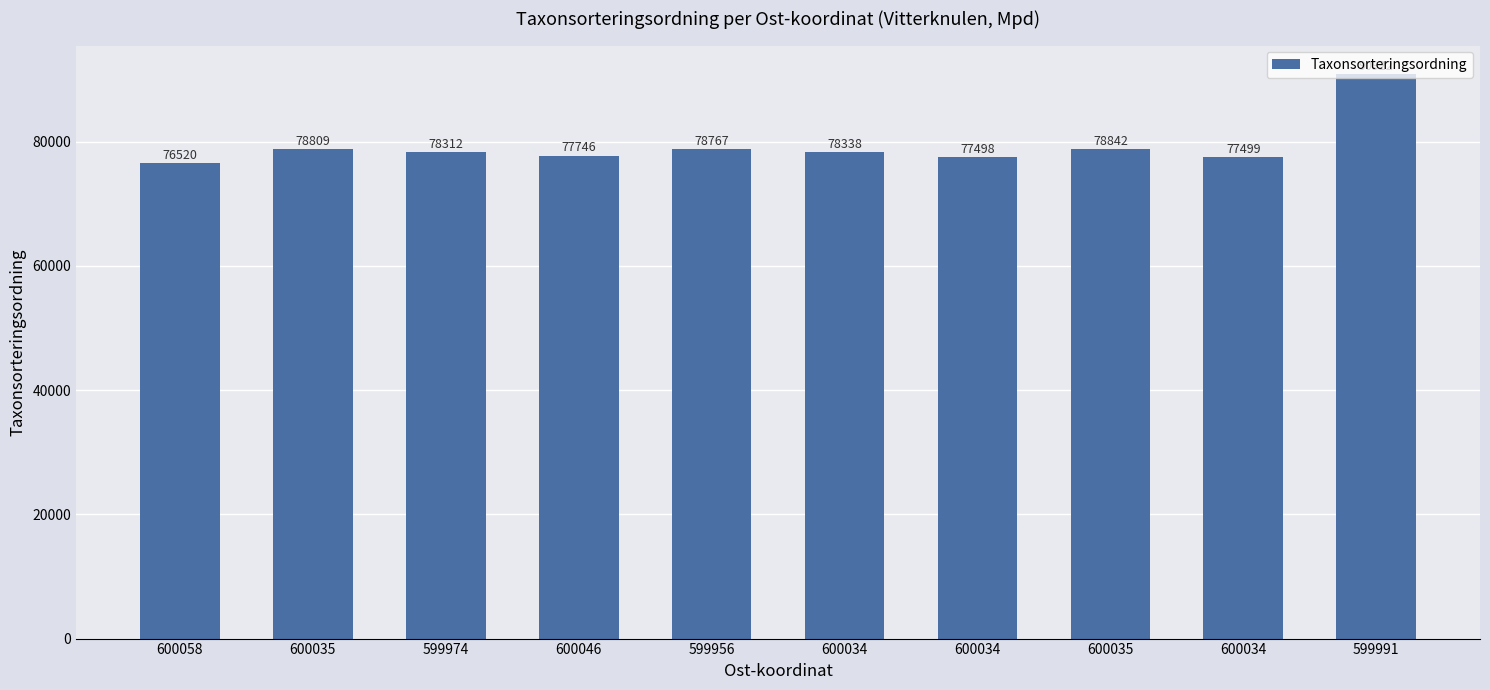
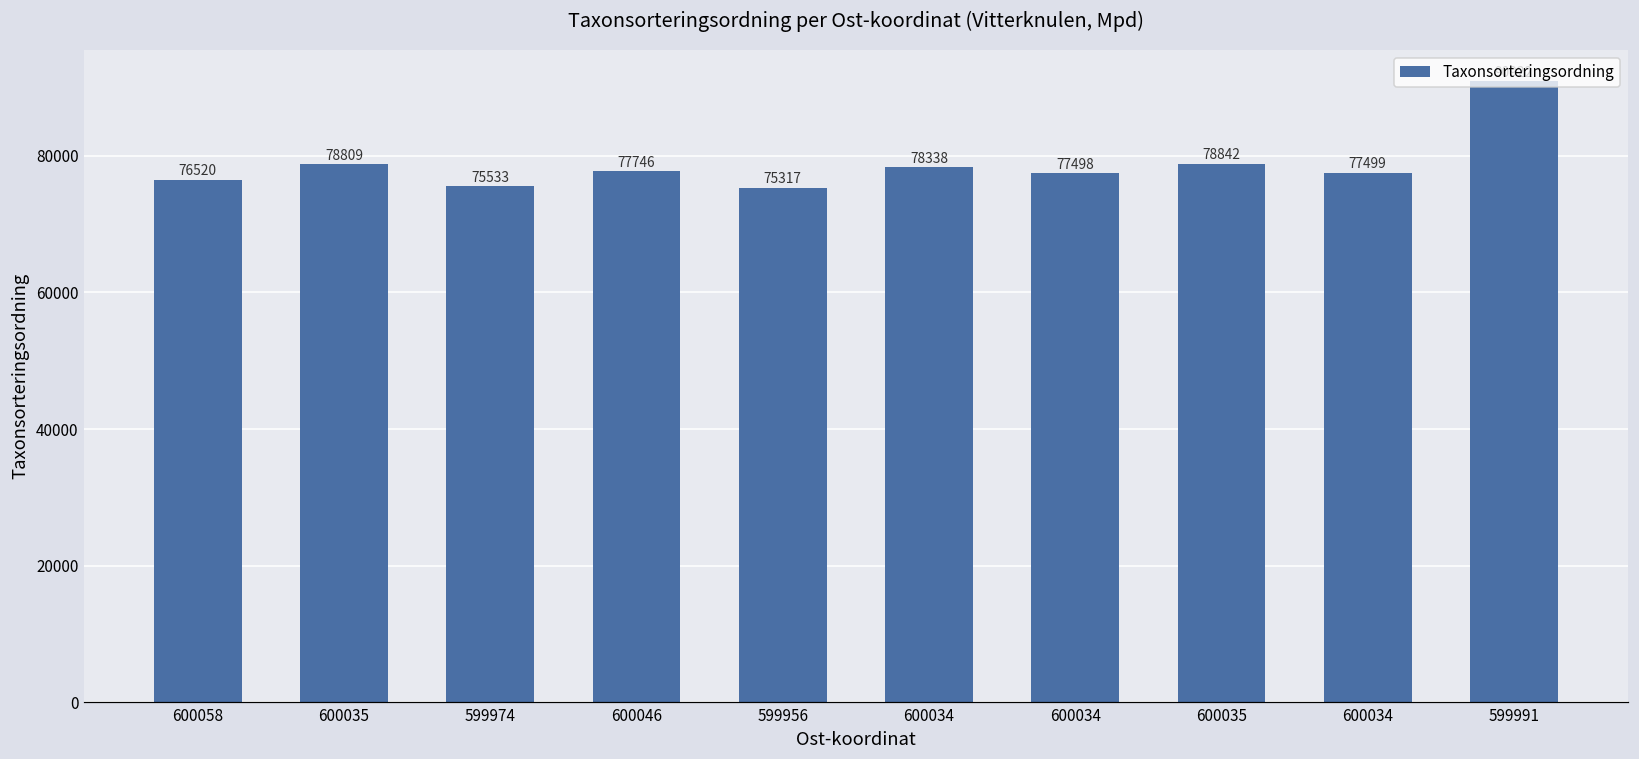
599974: 78312 -> 75533
599956: 78767 -> 75317
